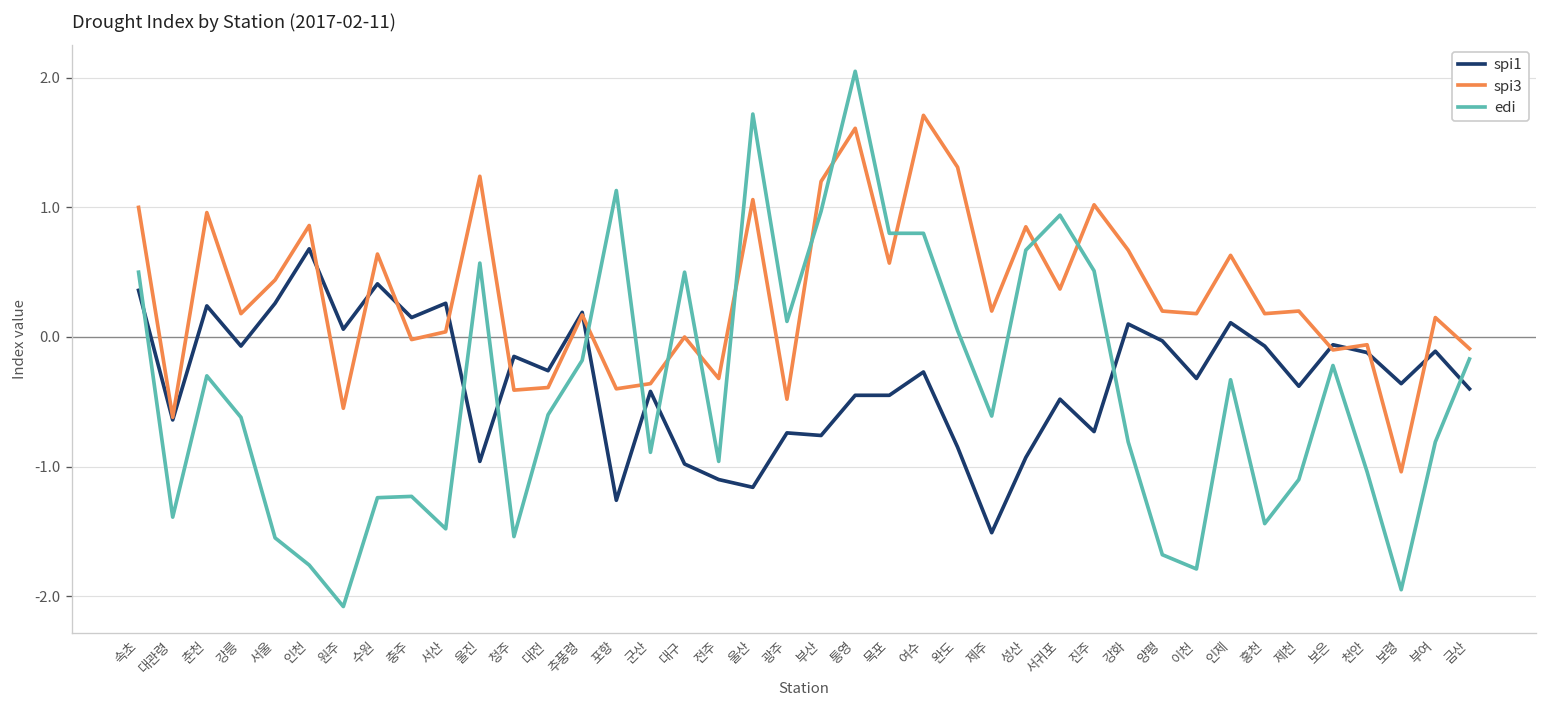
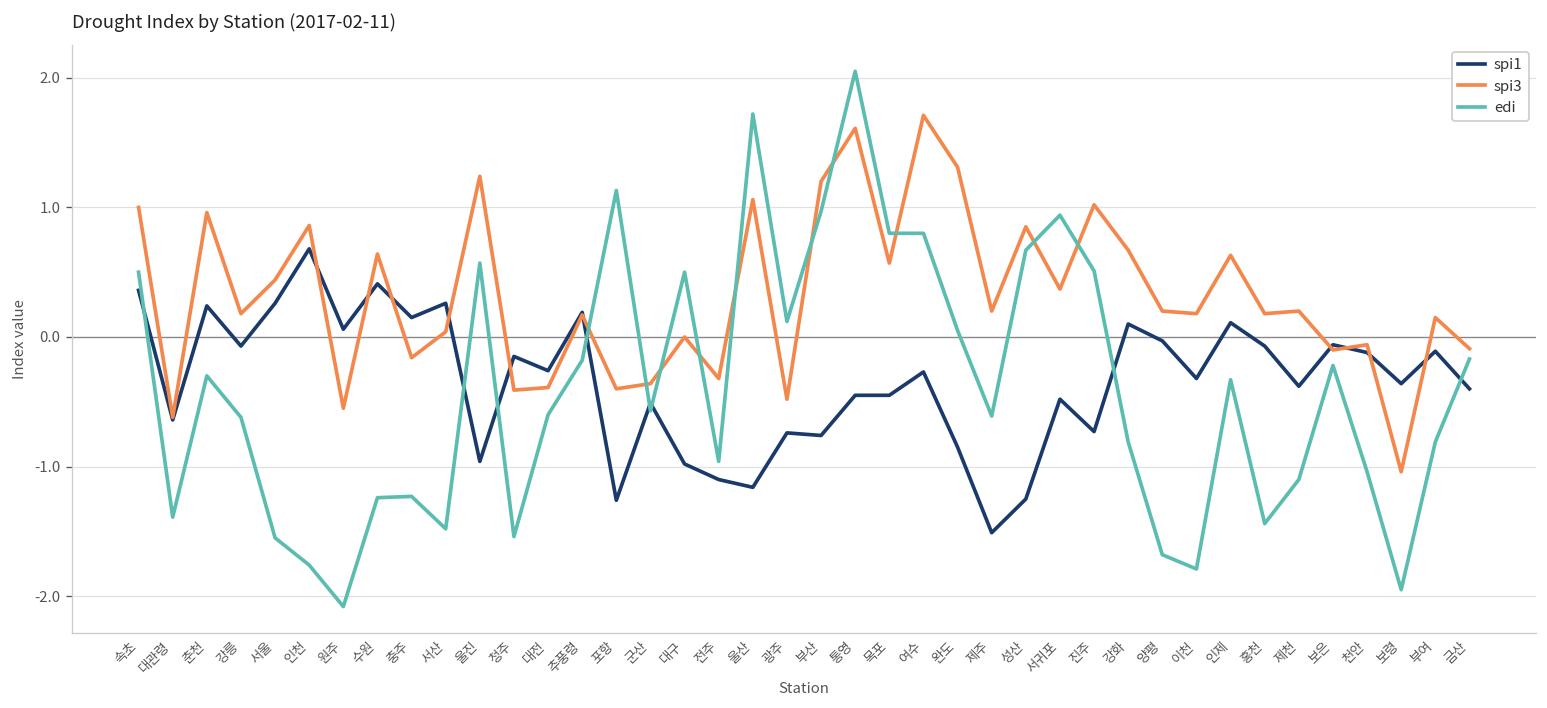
spi3, 충주: -0.02 -> -0.16
spi1, 군산: -0.42 -> -0.51
edi, 군산: -0.89 -> -0.57
spi1, 성산: -0.93 -> -1.25
